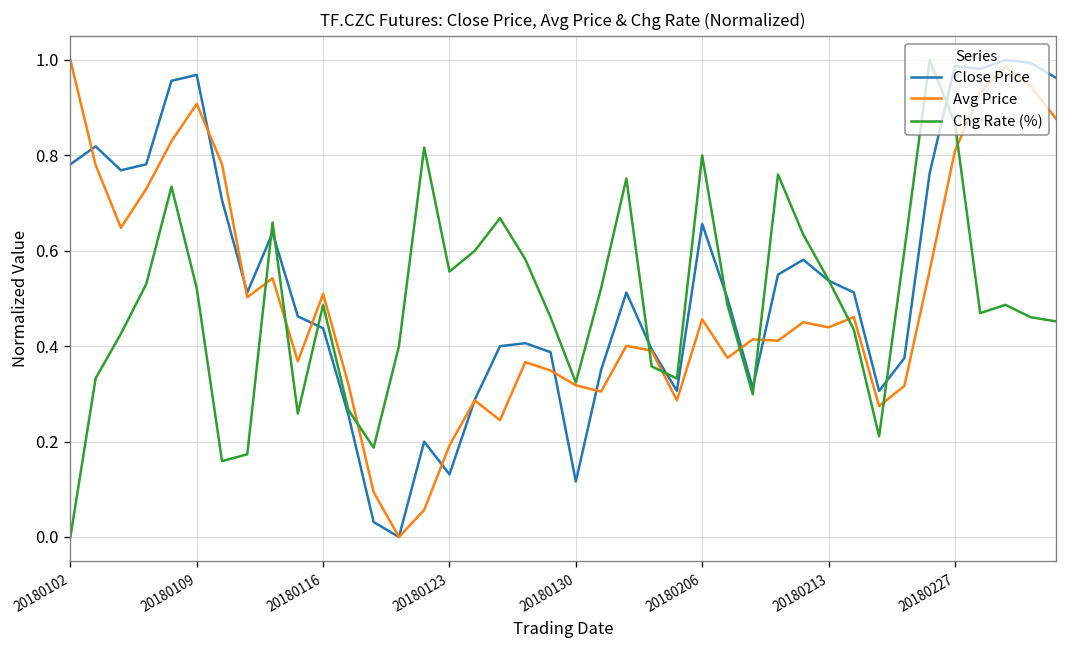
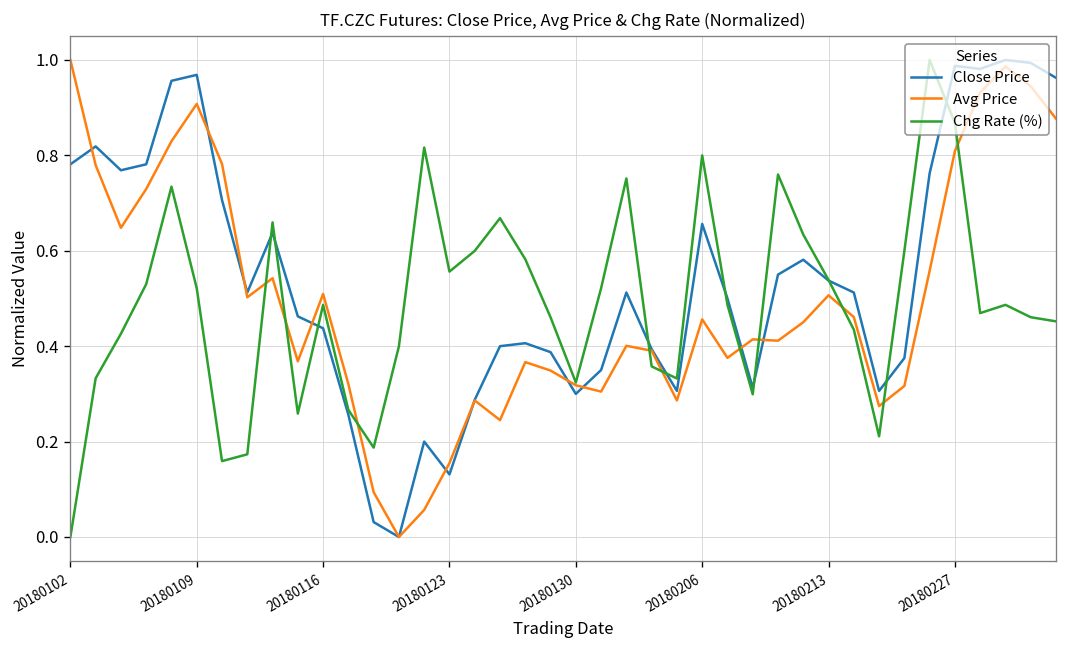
Avg Price, 20180123: 0.19 -> 0.15
Close Price, 20180130: 0.12 -> 0.30
Avg Price, 20180213: 0.44 -> 0.51
